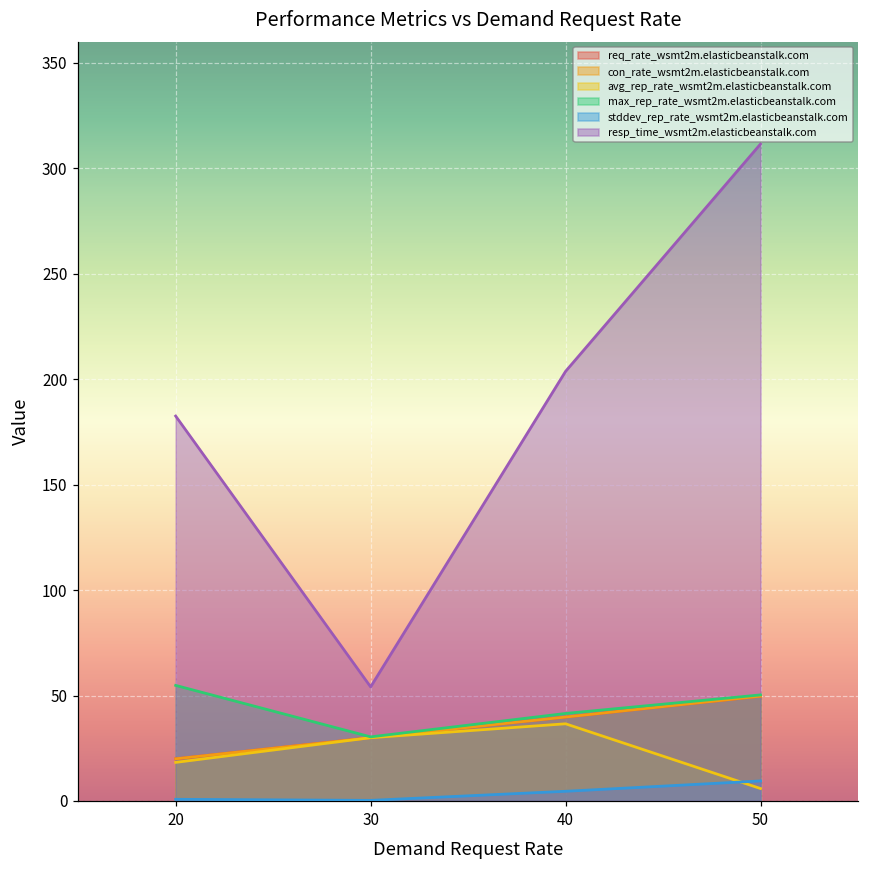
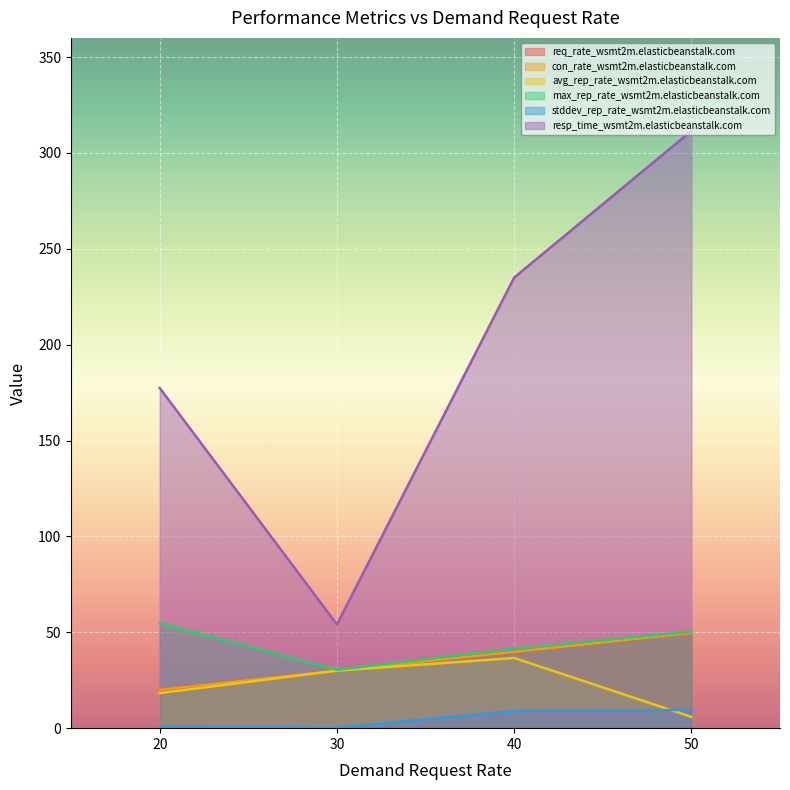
resp_time_wsmt2m.elasticbeanstalk.com, 20: 183 -> 177
stddev_rep_rate_wsmt2m.elasticbeanstalk.com, 40: 5 -> 9
resp_time_wsmt2m.elasticbeanstalk.com, 40: 204 -> 235
